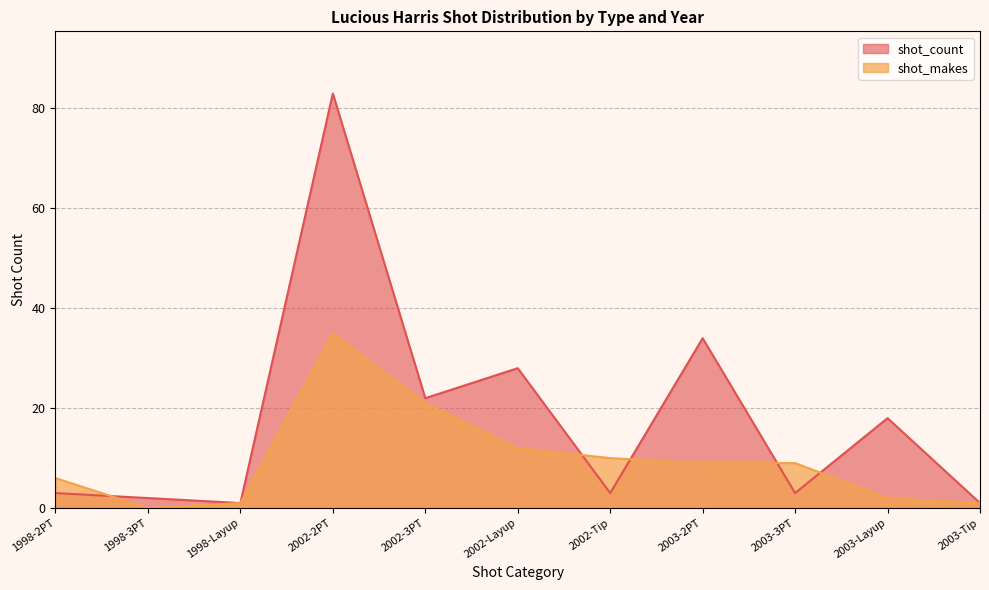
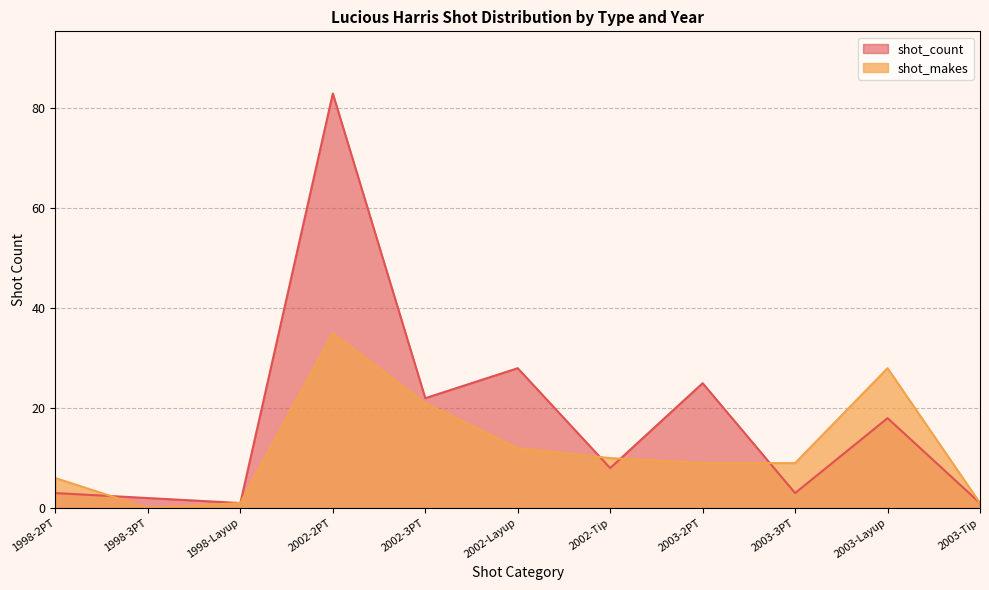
shot_count, 2002-Tip: 3 -> 8
shot_count, 2003-2PT: 34 -> 25
shot_makes, 2003-Layup: 2 -> 28
